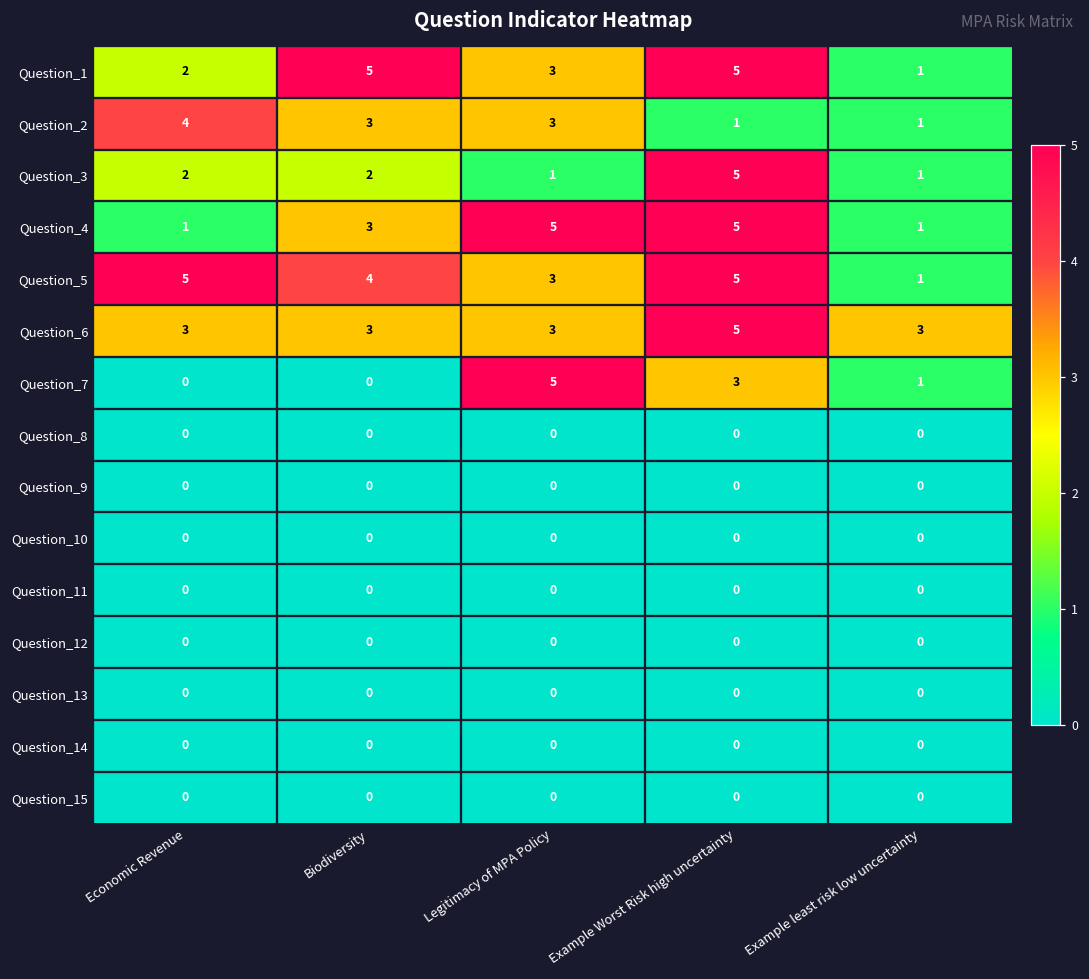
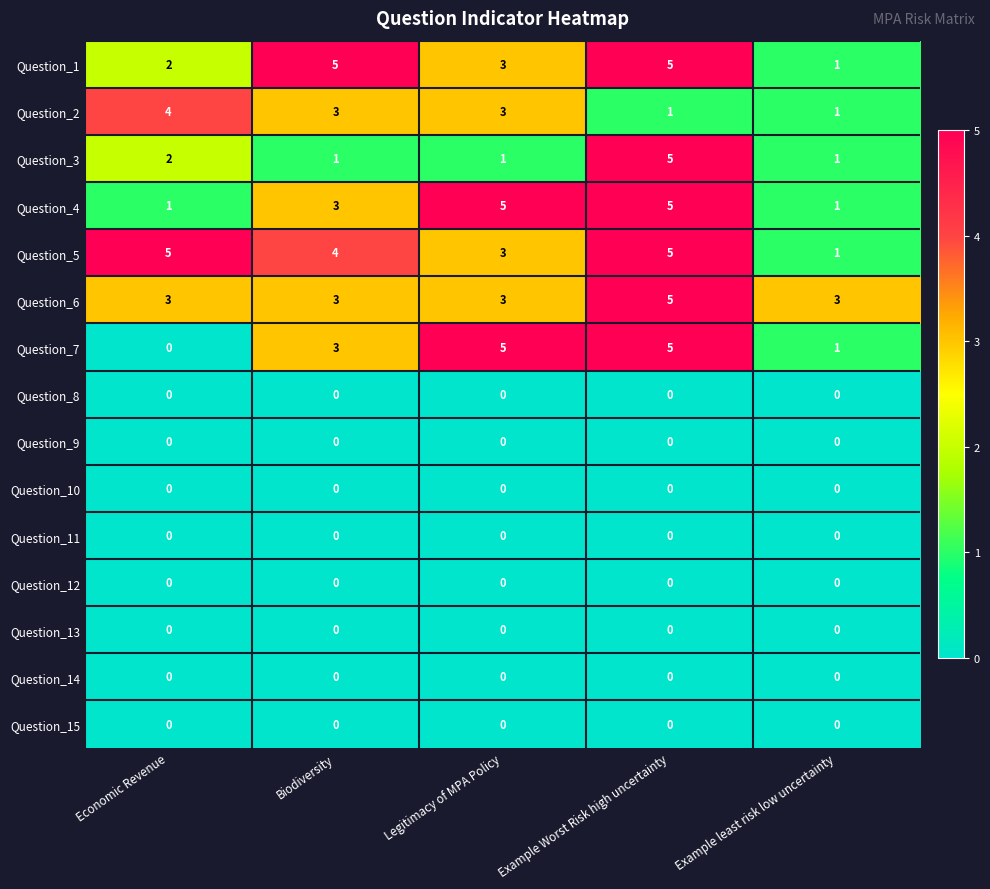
Question_3, Biodiversity: 2 -> 1
Question_7, Biodiversity: 0 -> 3
Question_7, Example Worst Risk high uncertainty: 3 -> 5
